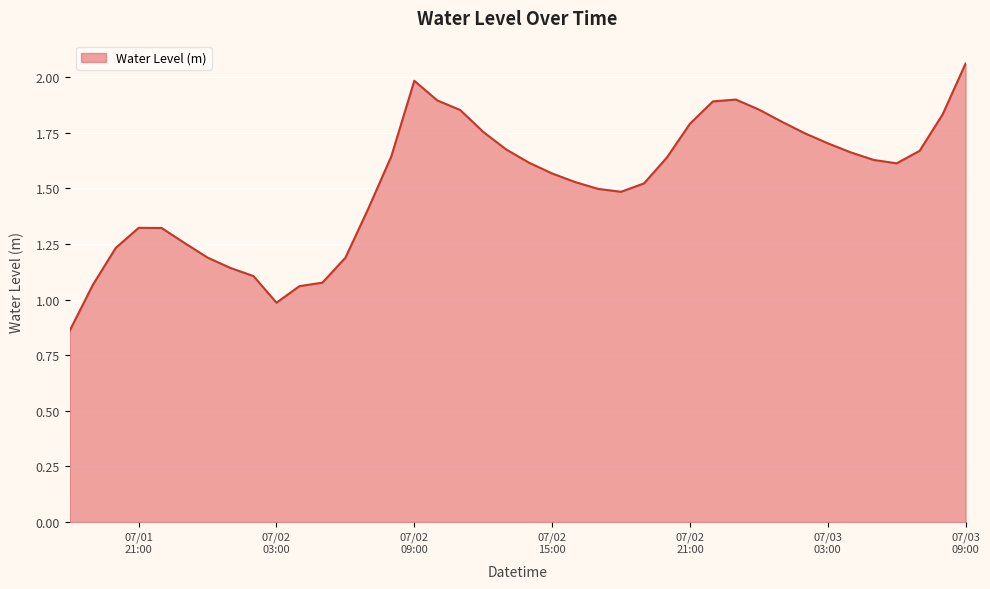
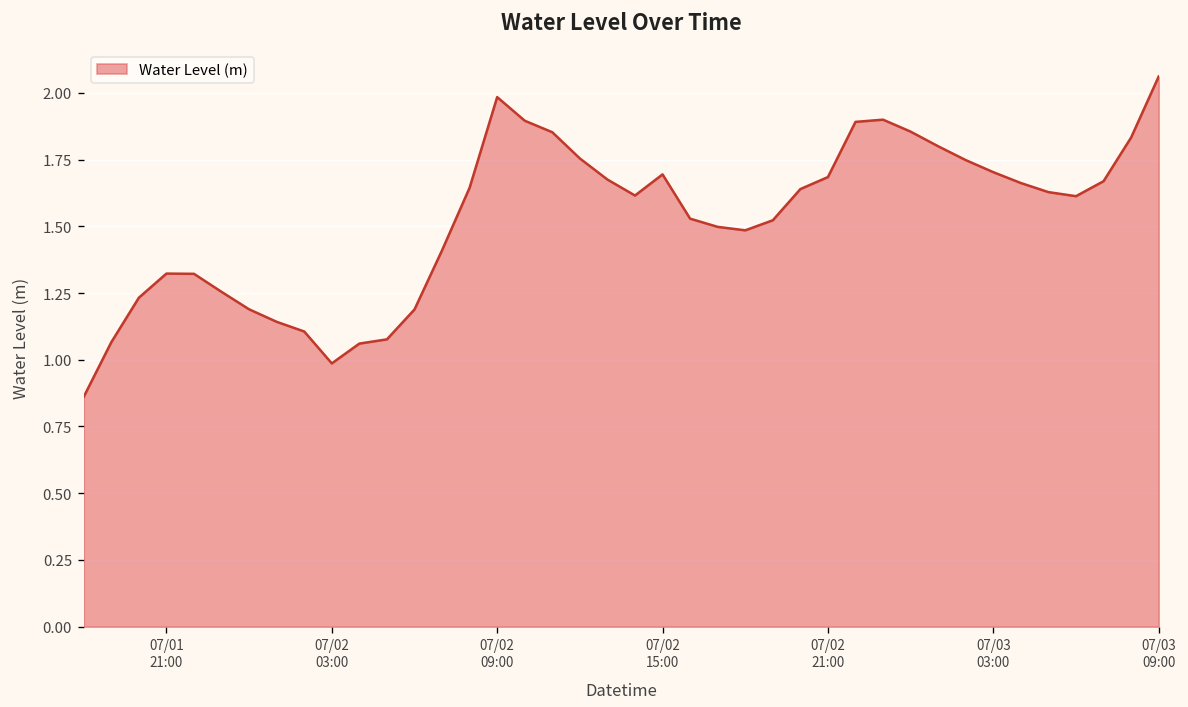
07/02 15:00: 1.57 -> 1.69
07/02 21:00: 1.79 -> 1.68
